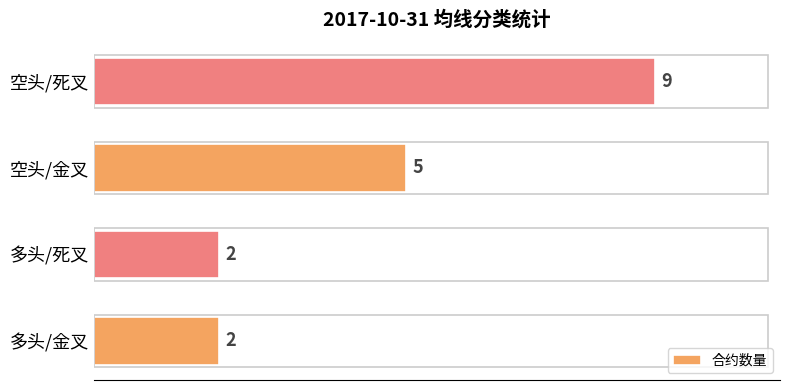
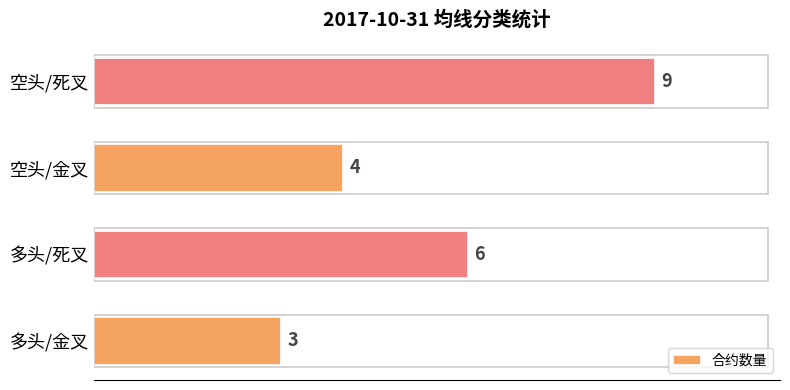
空头/金叉: 5 -> 4
多头/死叉: 2 -> 6
多头/金叉: 2 -> 3
